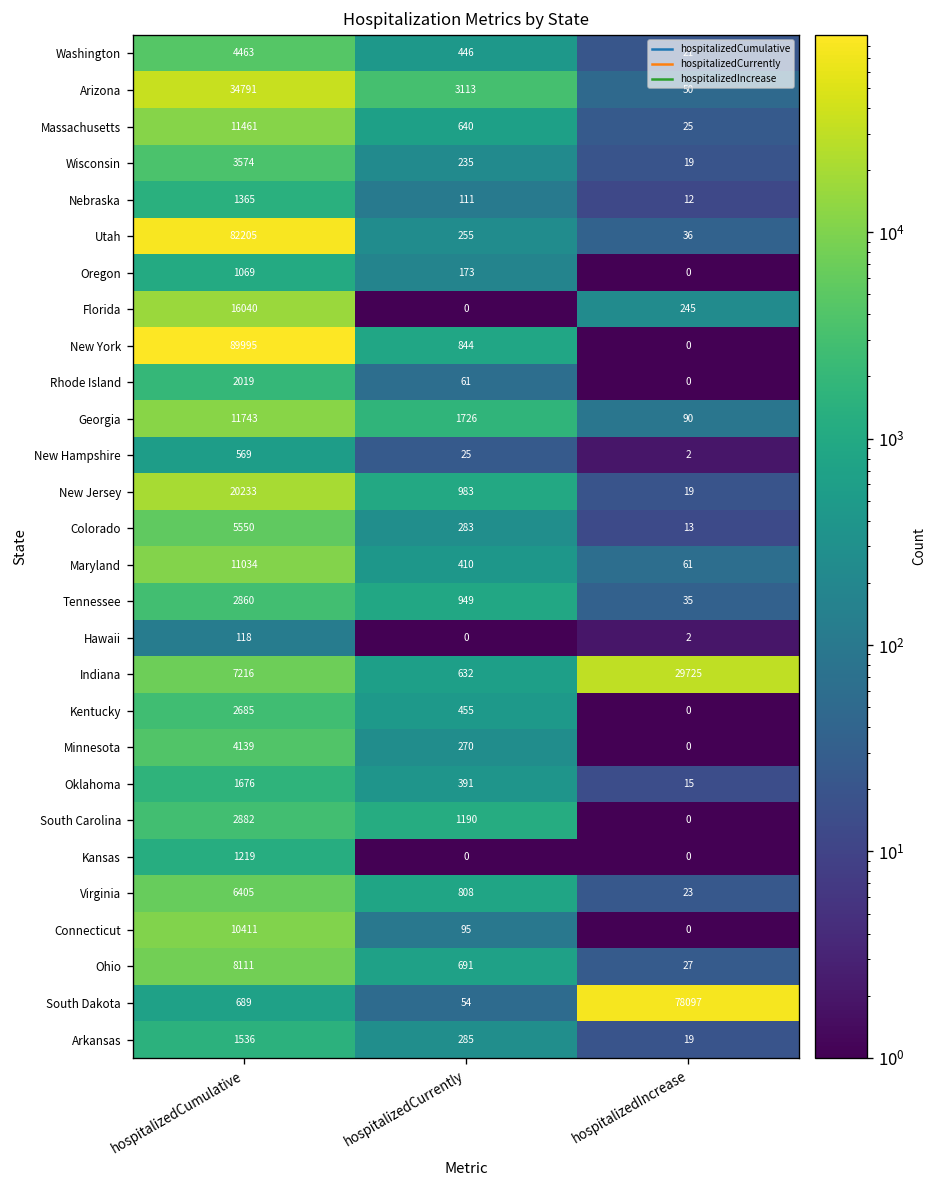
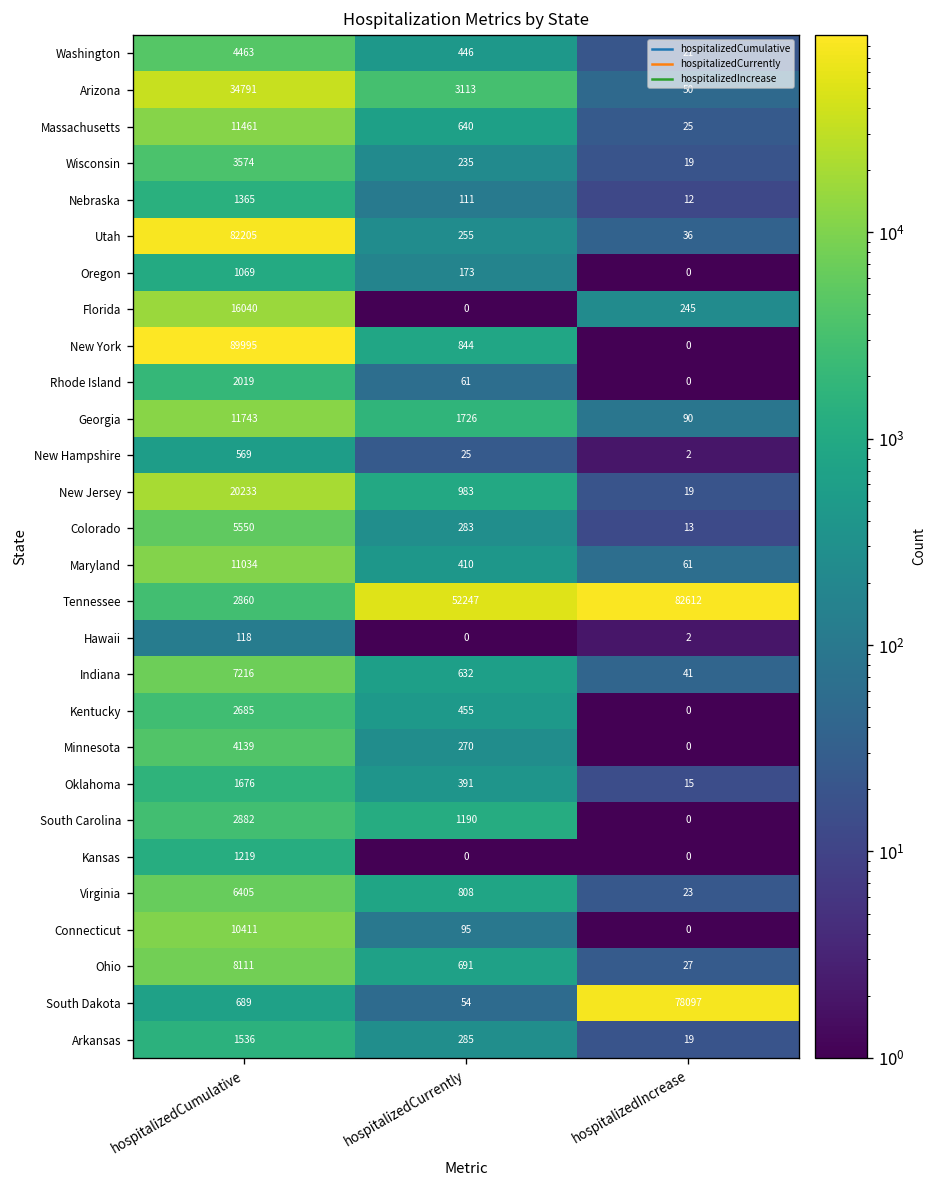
Tennessee, hospitalizedCurrently: 949 -> 52247
Tennessee, hospitalizedIncrease: 35 -> 82612
Indiana, hospitalizedIncrease: 29725 -> 41
